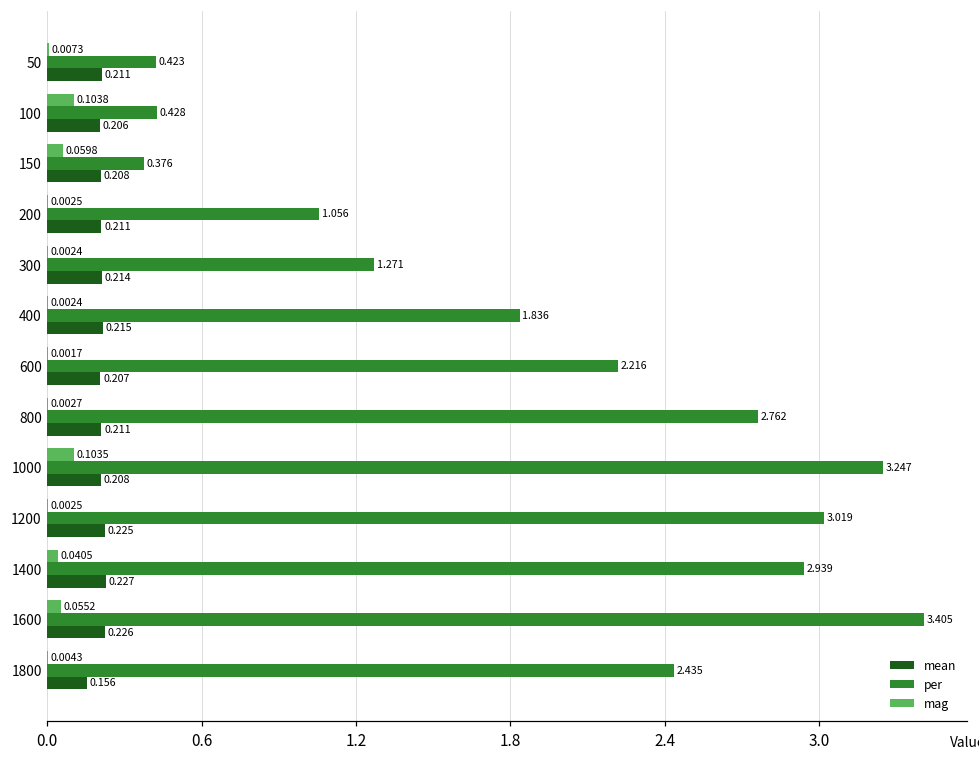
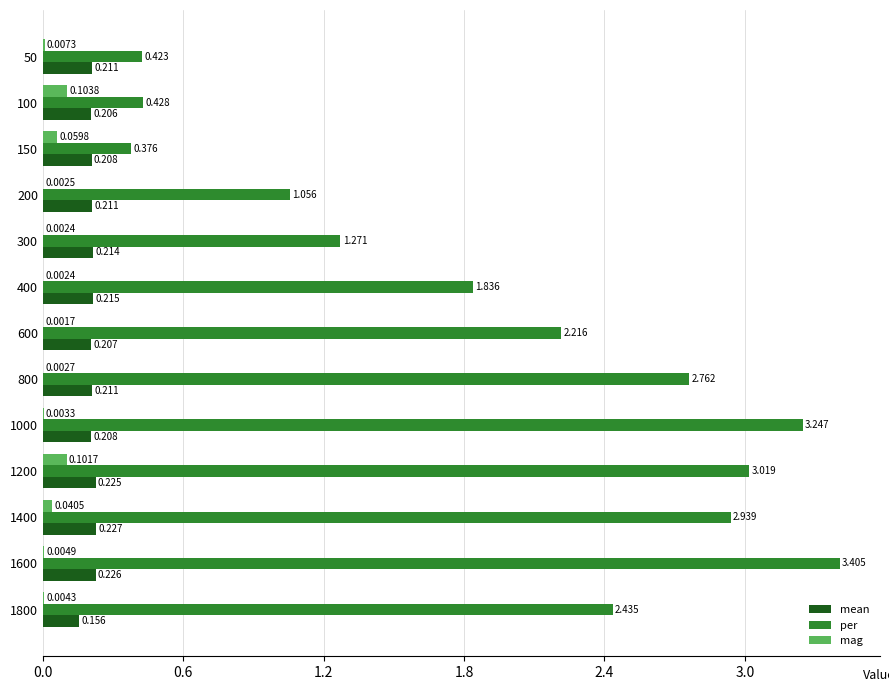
mag, 1000: 0.1035 -> 0.0033
mag, 1200: 0.0025 -> 0.1017
mag, 1600: 0.0552 -> 0.0049
